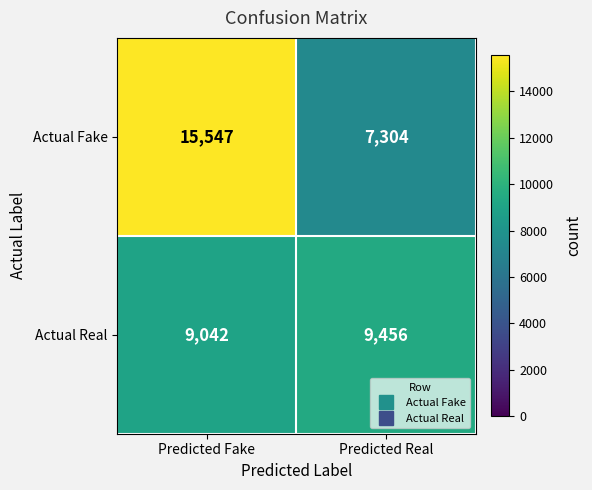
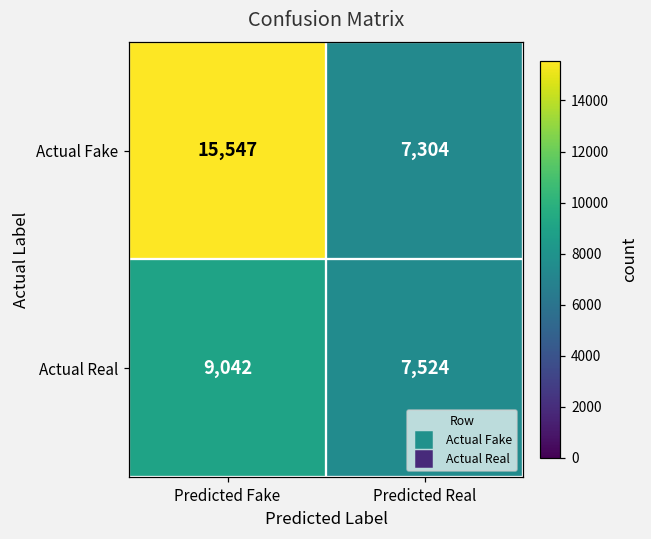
Actual Real, Predicted Real: 9,456 -> 7,524
